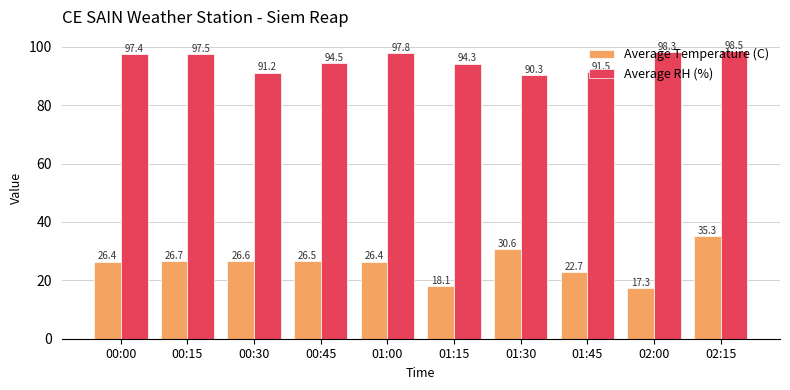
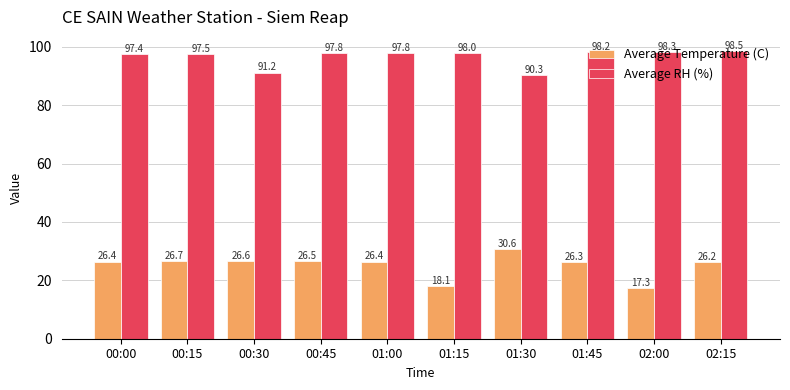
Average RH (%), 00:45: 94.5 -> 97.8
Average RH (%), 01:15: 94.3 -> 98.0
Average Temperature (C), 01:45: 22.7 -> 26.3
Average RH (%), 01:45: 91.5 -> 98.2
Average Temperature (C), 02:15: 35.3 -> 26.2
